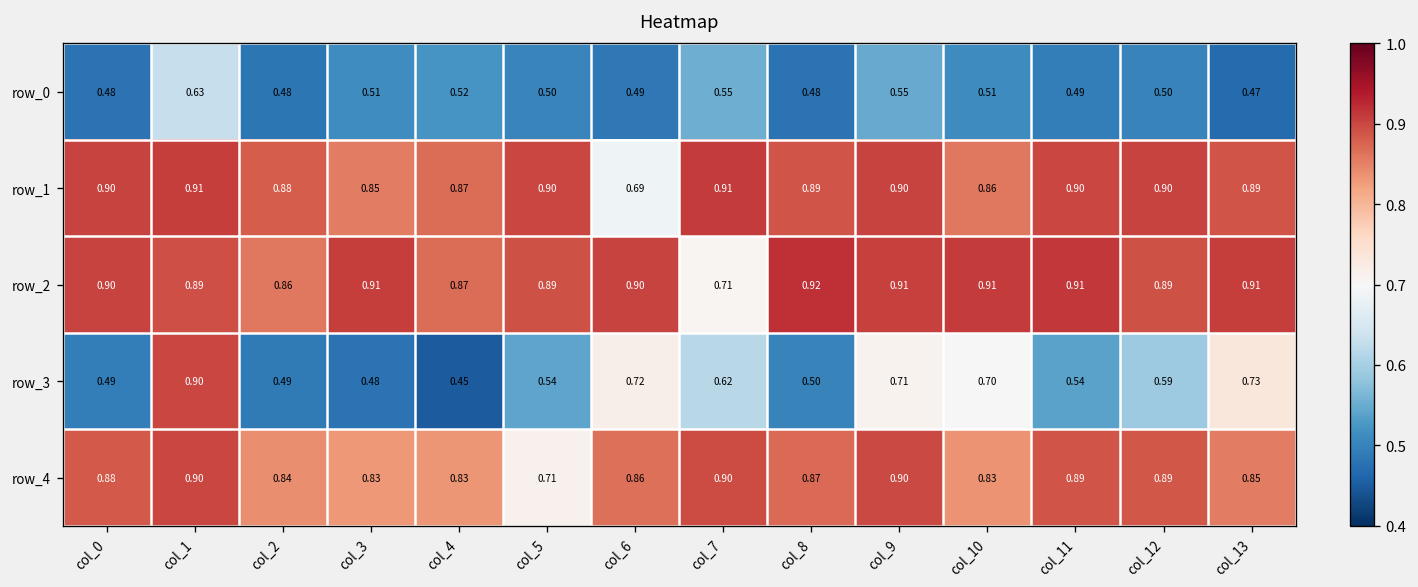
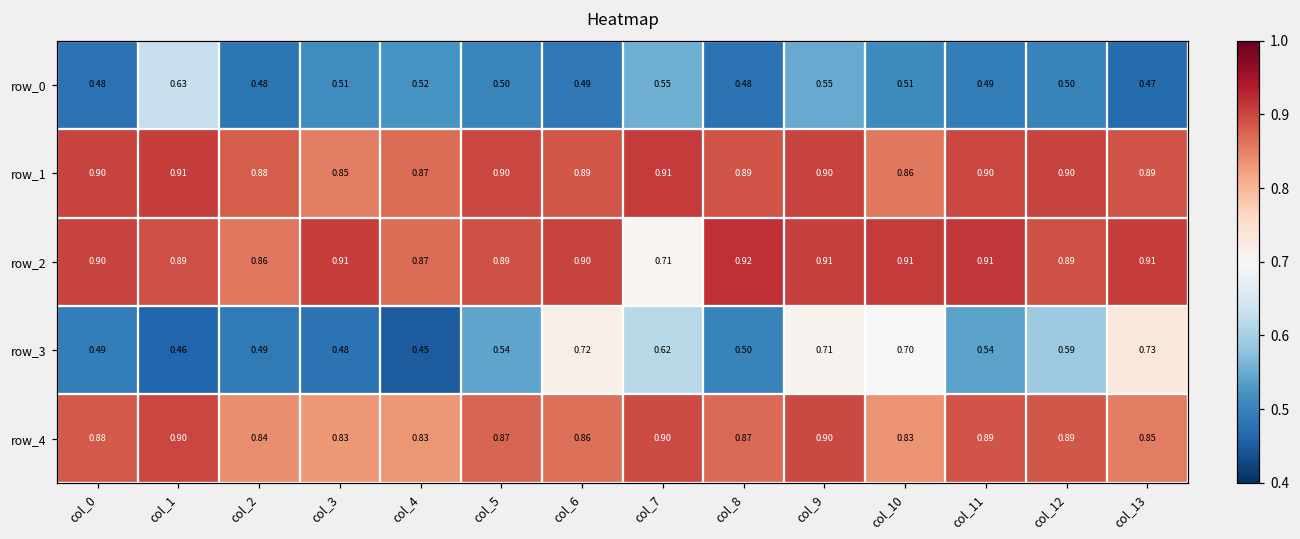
row_1, col_6: 0.69 -> 0.89
row_3, col_1: 0.90 -> 0.46
row_4, col_5: 0.71 -> 0.87
